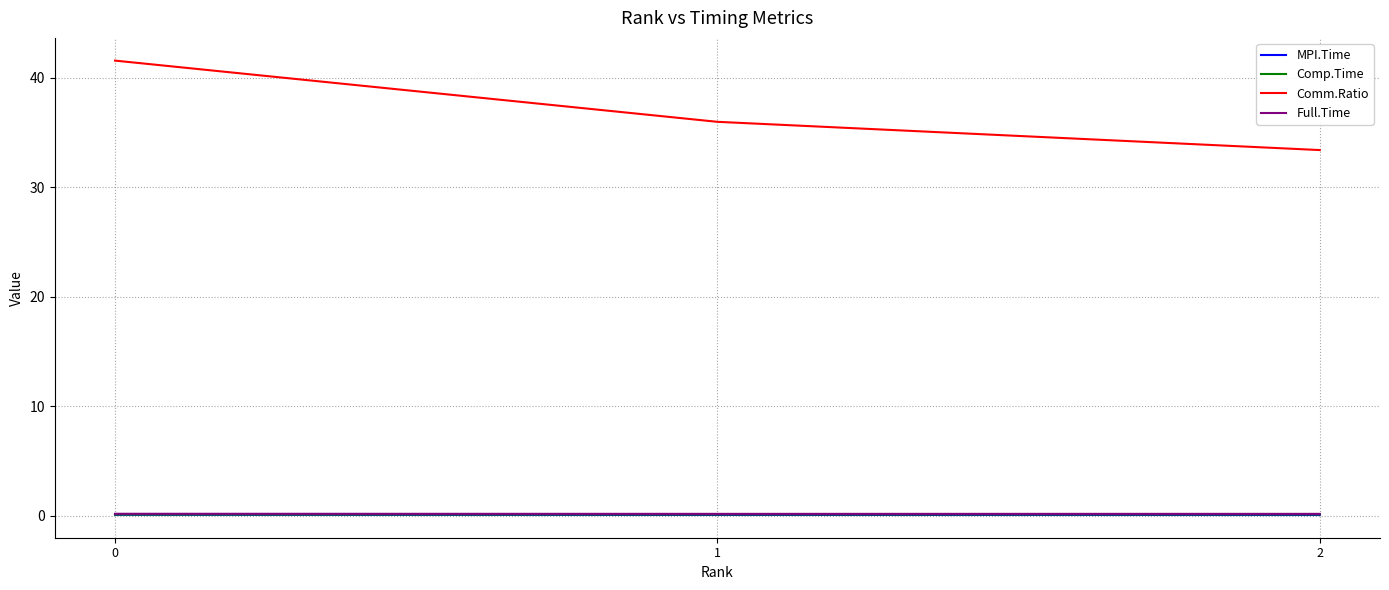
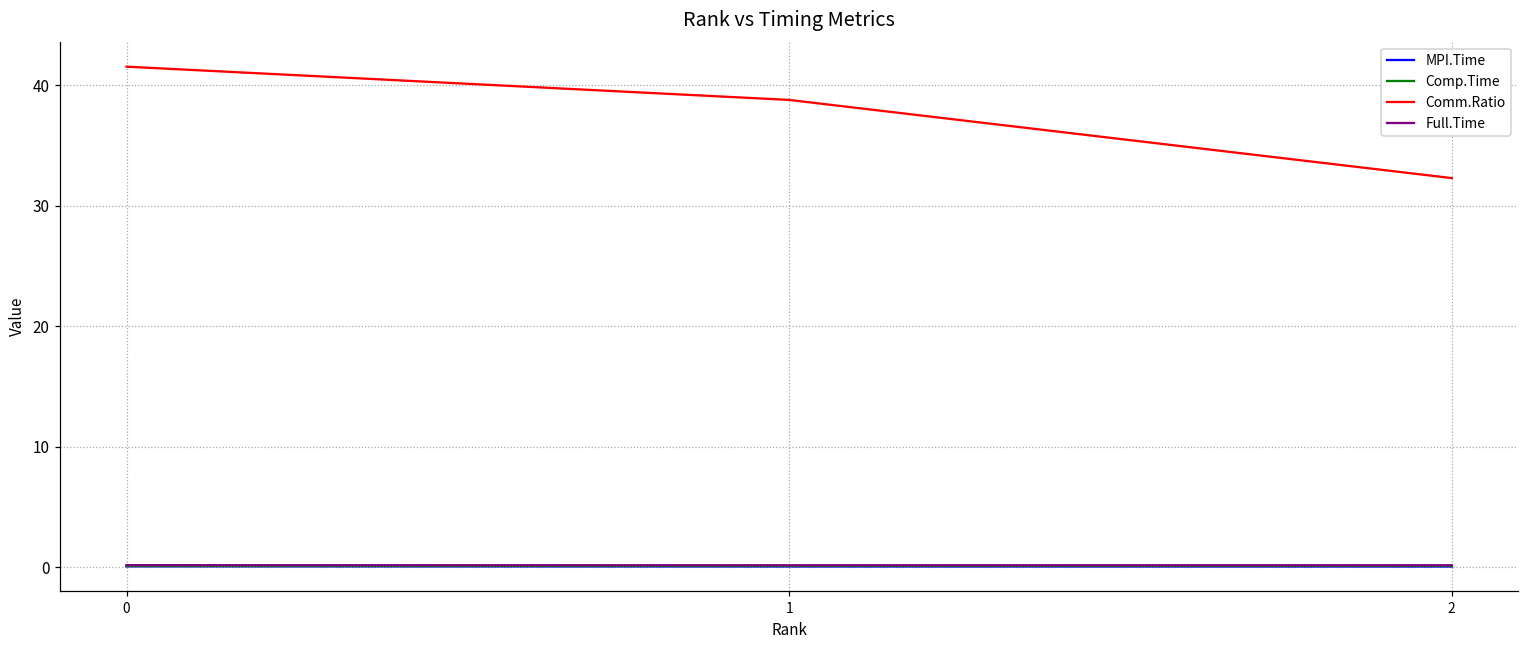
Comm.Ratio, 1: 36.0 -> 38.8
Comm.Ratio, 2: 33.4 -> 32.3
